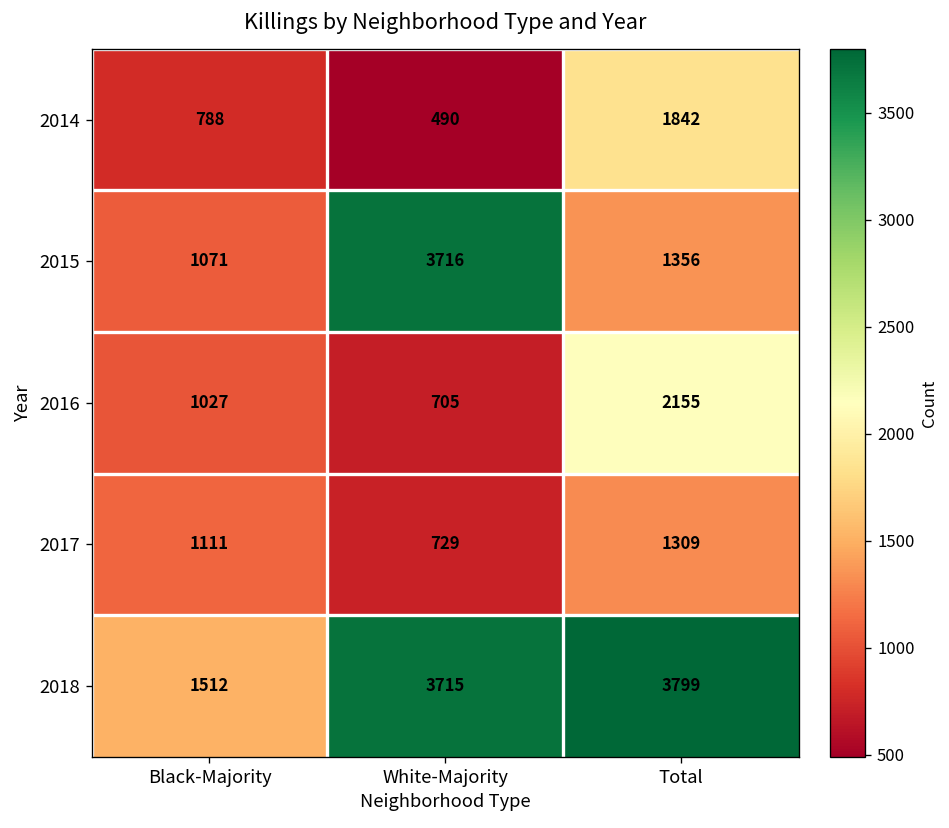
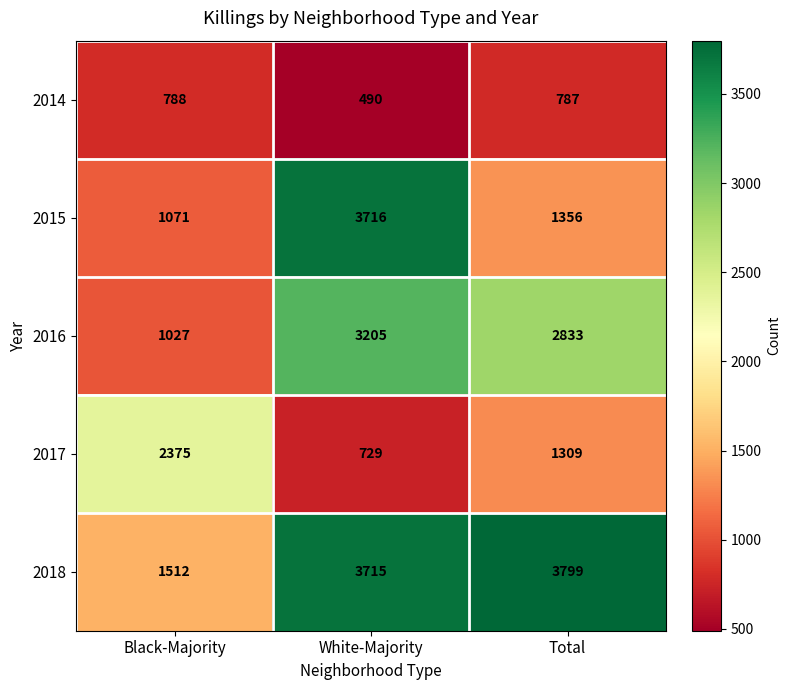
2014, Total: 1842 -> 787
2016, White-Majority: 705 -> 3205
2016, Total: 2155 -> 2833
2017, Black-Majority: 1111 -> 2375
